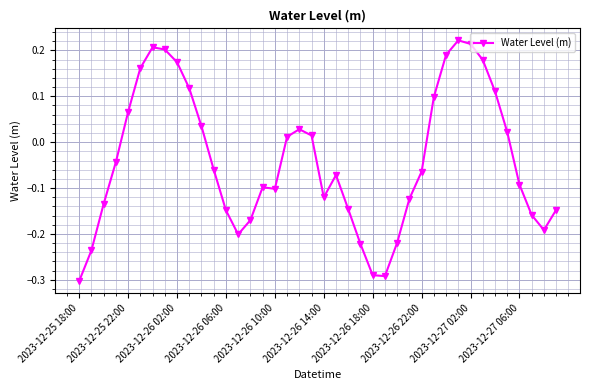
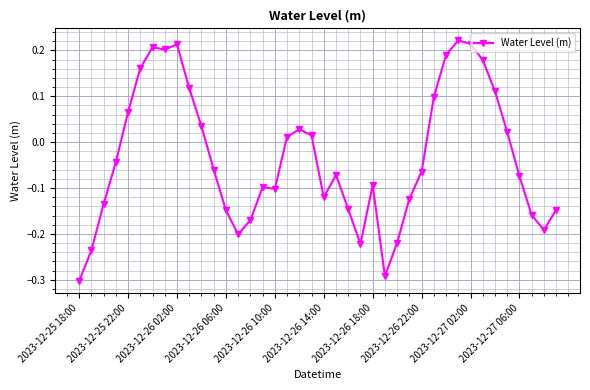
2023-12-26 02:00: 0.17 -> 0.21
2023-12-26 18:00: -0.29 -> -0.09
2023-12-27 06:00: -0.09 -> -0.07
